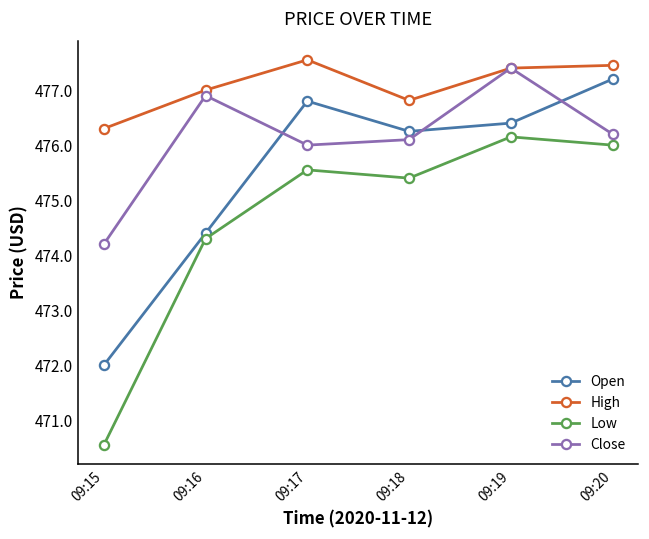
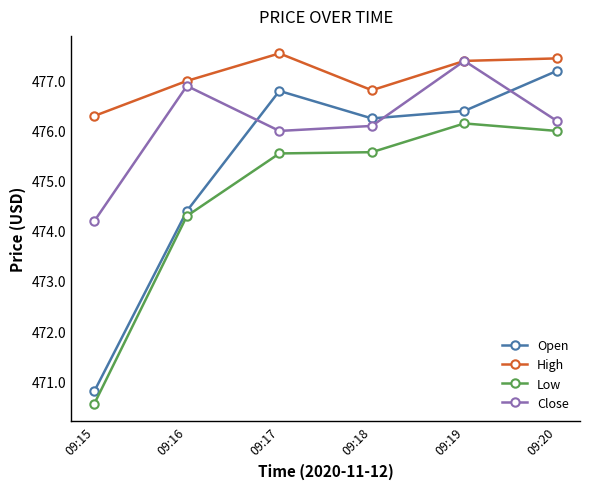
Open, 09:15: 472.0 -> 470.8
Low, 09:18: 475.4 -> 475.6
